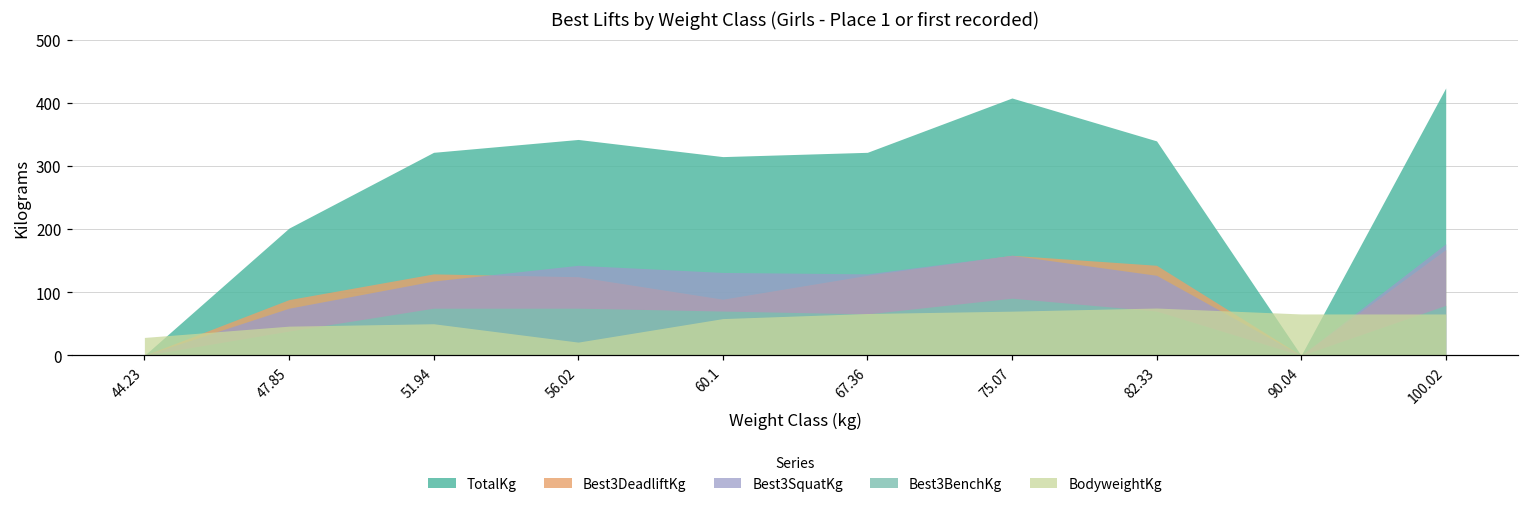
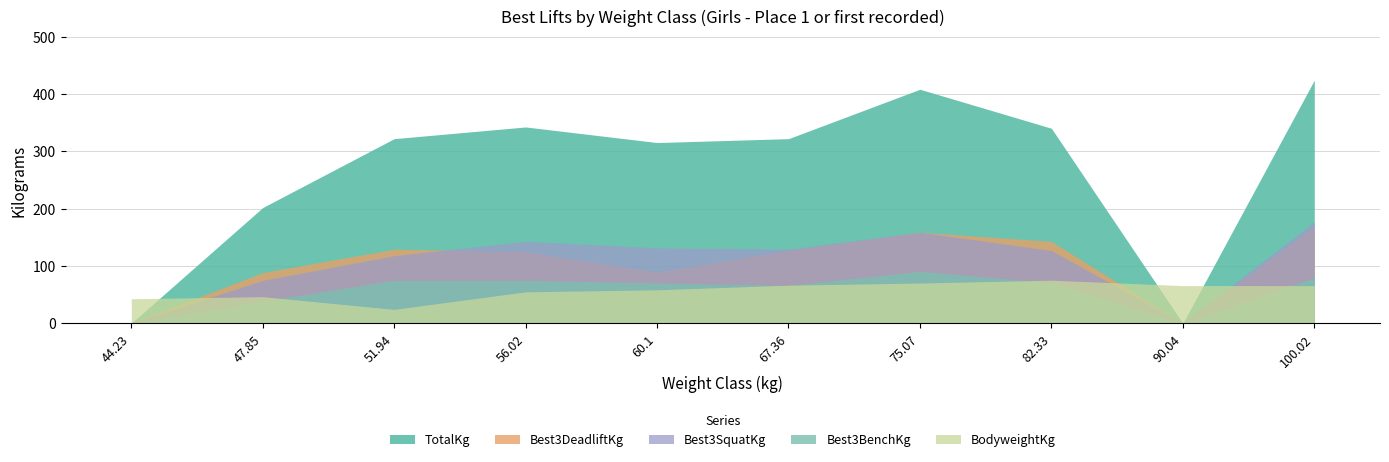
BodyweightKg, 44.23: 30 -> 40
BodyweightKg, 51.94: 50 -> 20
BodyweightKg, 56.02: 20 -> 50
